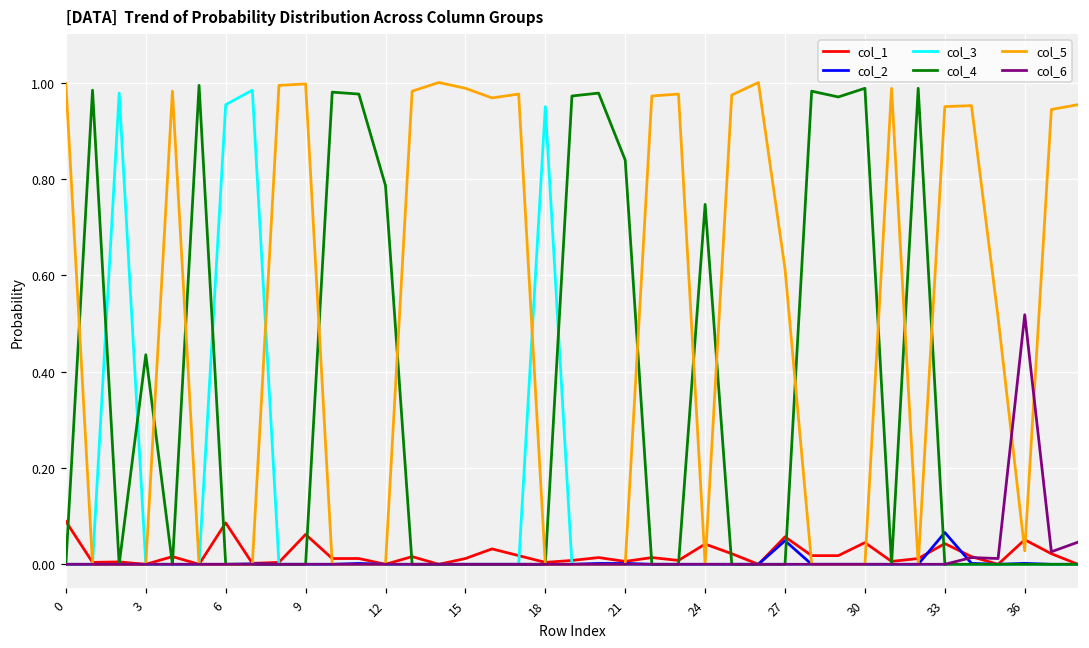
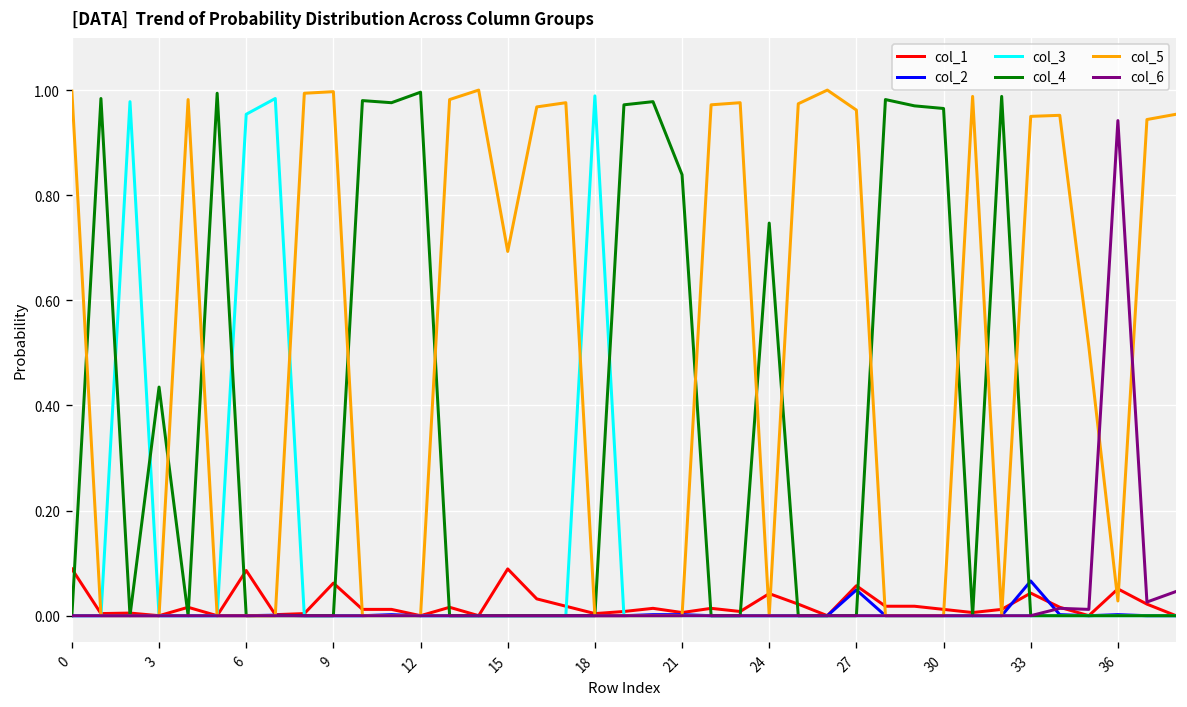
col_4, 12: 0.79 -> 1.00
col_1, 15: 0.01 -> 0.09
col_5, 15: 0.99 -> 0.69
col_3, 18: 0.95 -> 0.99
col_5, 27: 0.61 -> 0.96
col_1, 30: 0.05 -> 0.01
col_4, 30: 0.99 -> 0.97
col_6, 36: 0.52 -> 0.94
